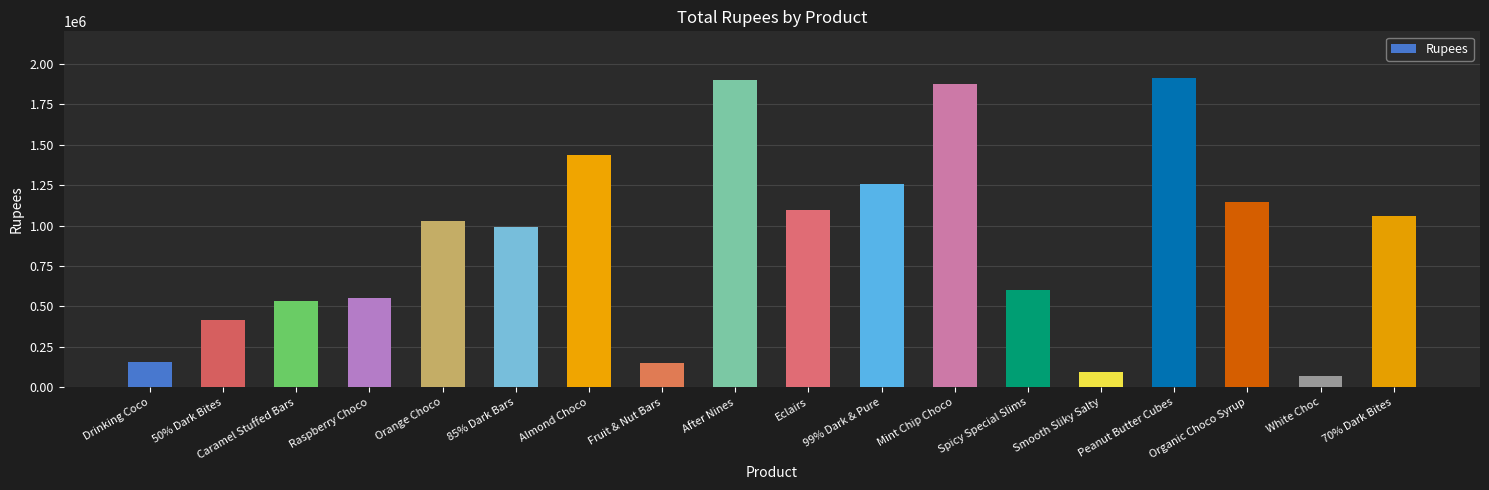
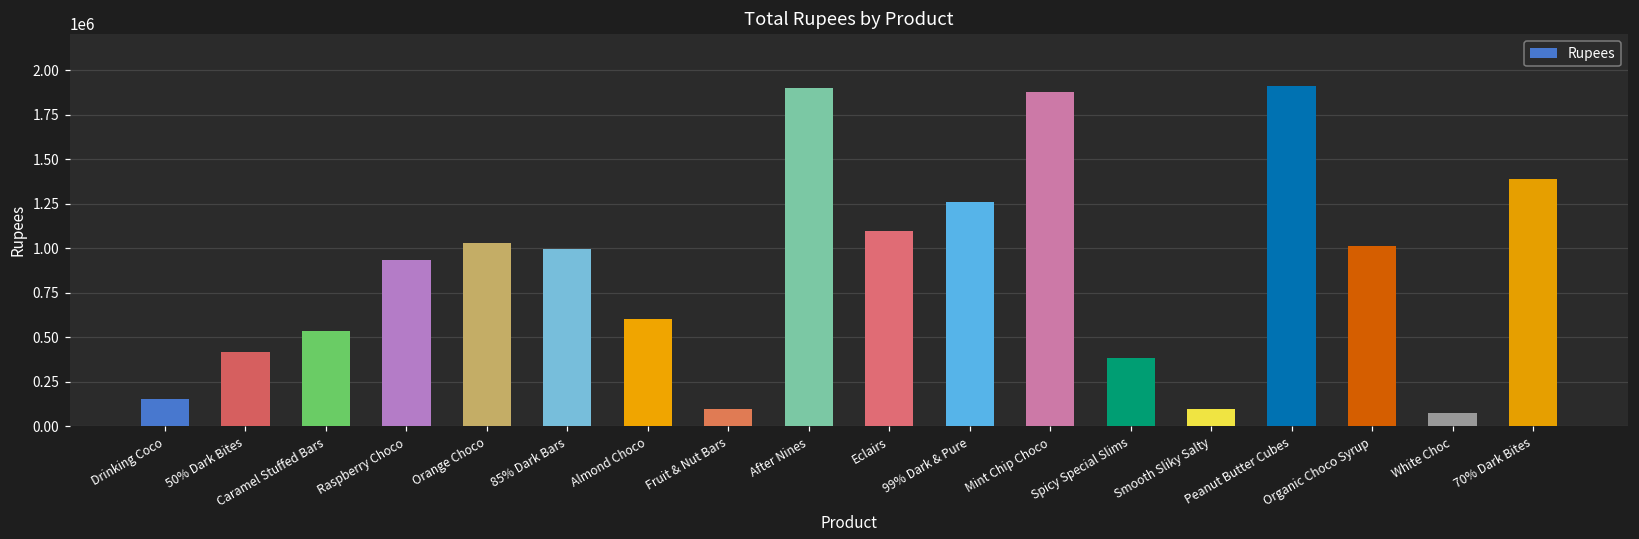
Raspberry Choco: 550000 -> 930000
Almond Choco: 1440000 -> 600000
Fruit & Nut Bars: 150000 -> 100000
Spicy Special Slims: 600000 -> 380000
Organic Choco Syrup: 1150000 -> 1010000
70% Dark Bites: 1060000 -> 1390000
